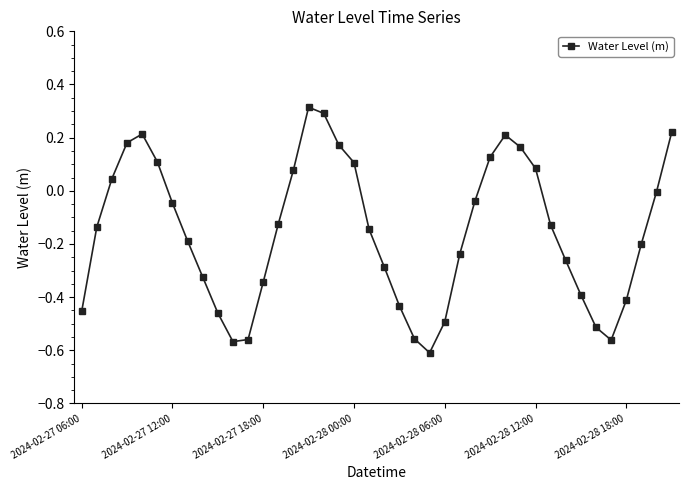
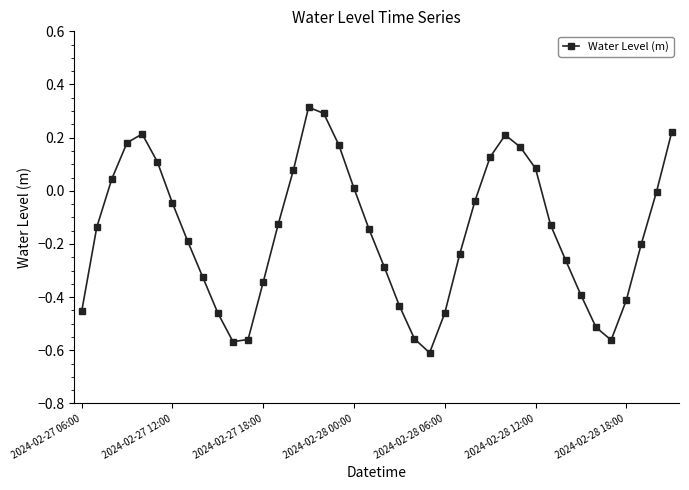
2024-02-28 00:00: 0.11 -> 0.01
2024-02-28 06:00: -0.49 -> -0.46
